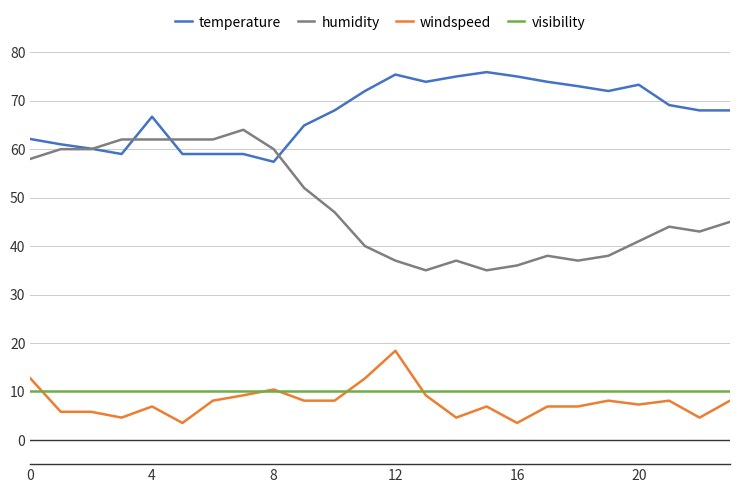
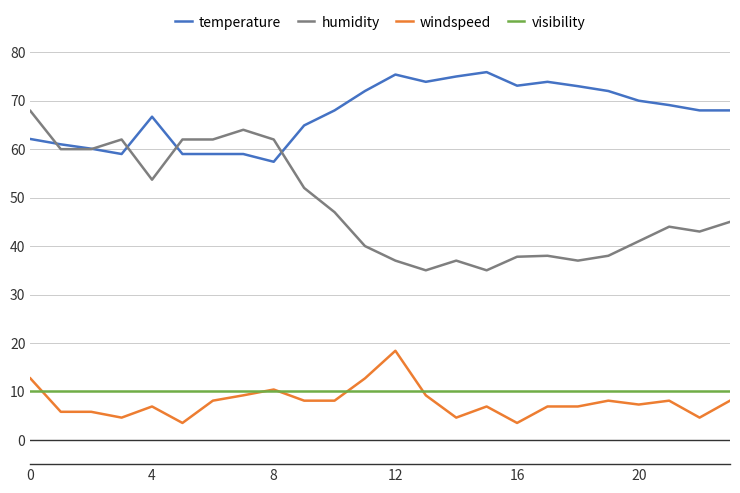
humidity, 0: 58 -> 68
humidity, 4: 62 -> 54
humidity, 8: 60 -> 62
temperature, 16: 75 -> 73
humidity, 16: 36 -> 38
temperature, 20: 73 -> 70
